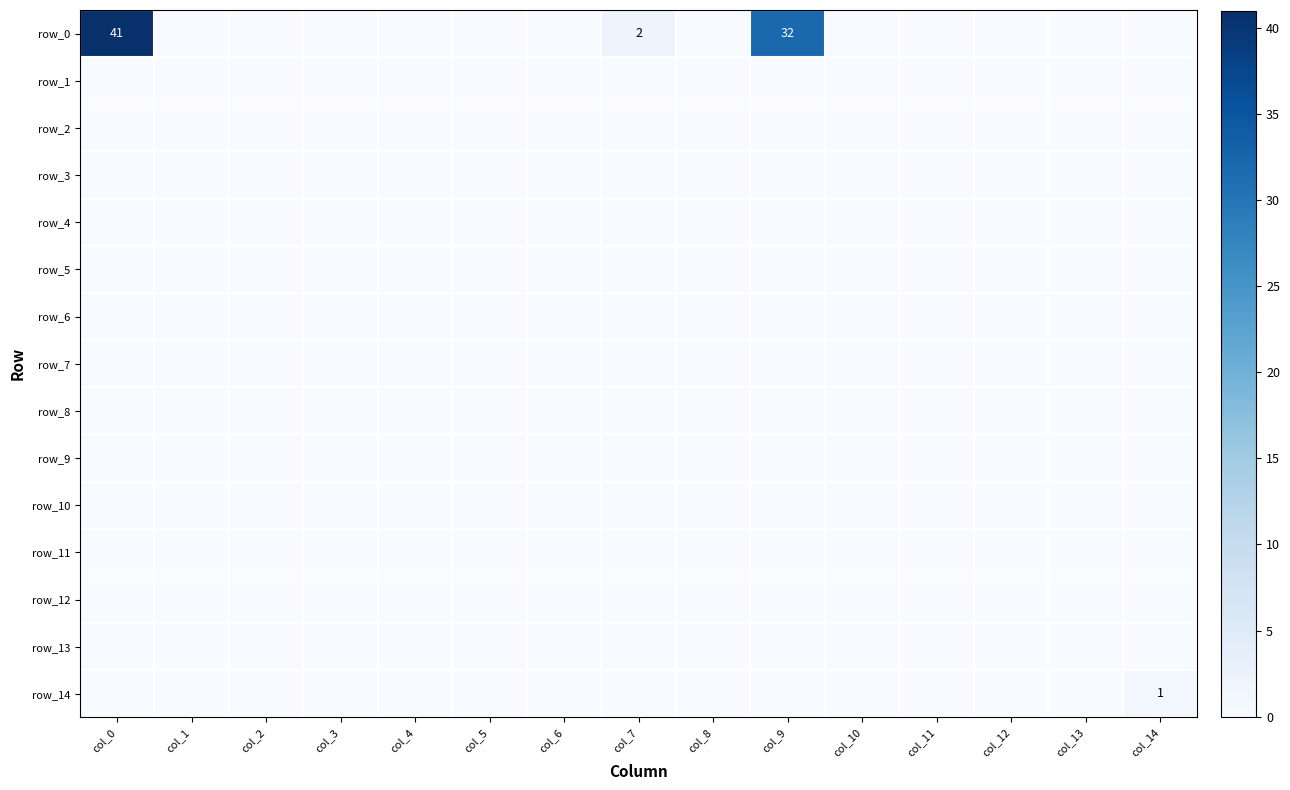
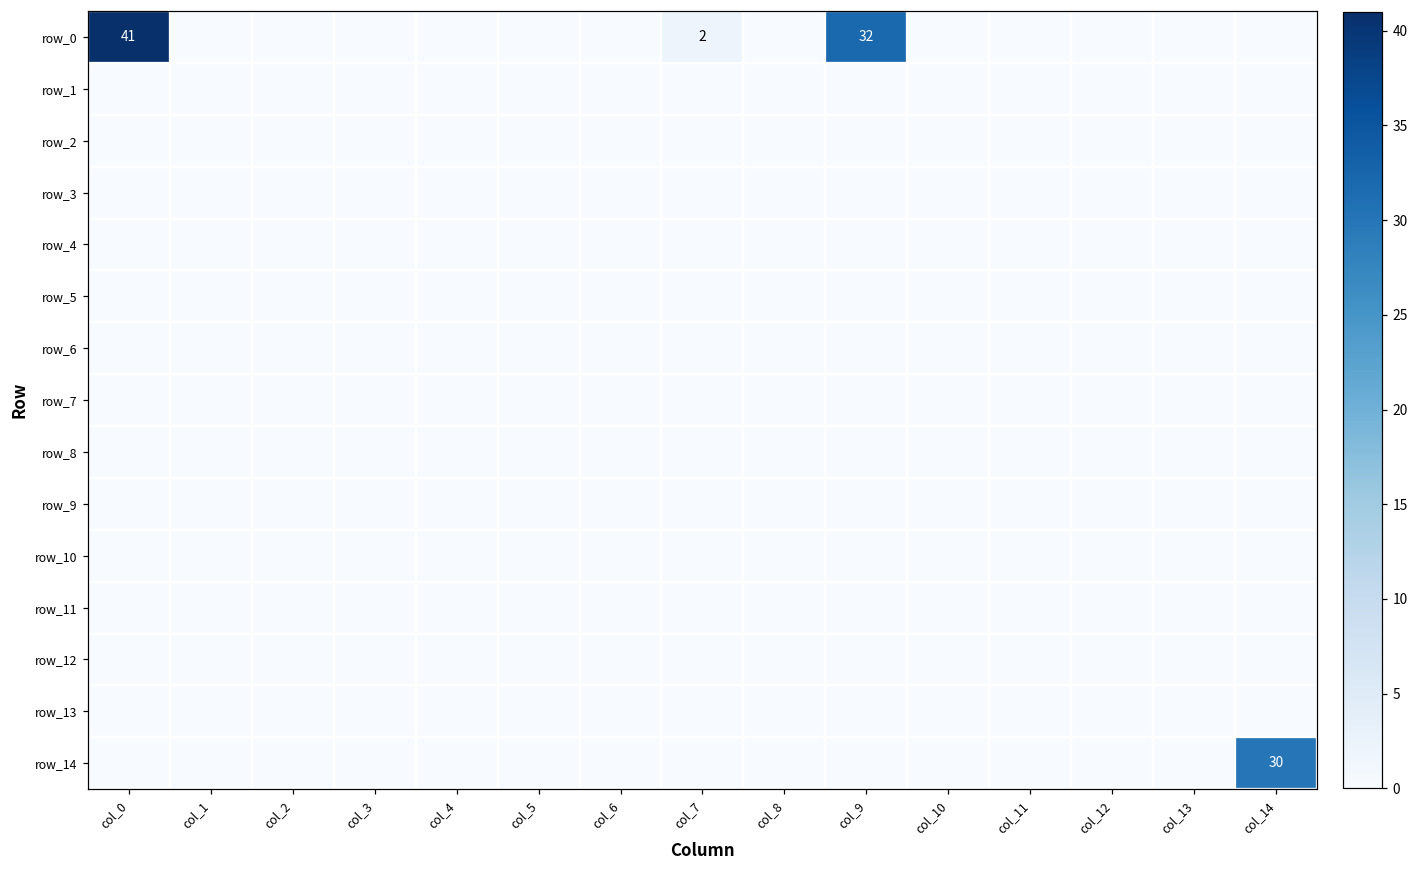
row_14, col_14: 1 -> 30
